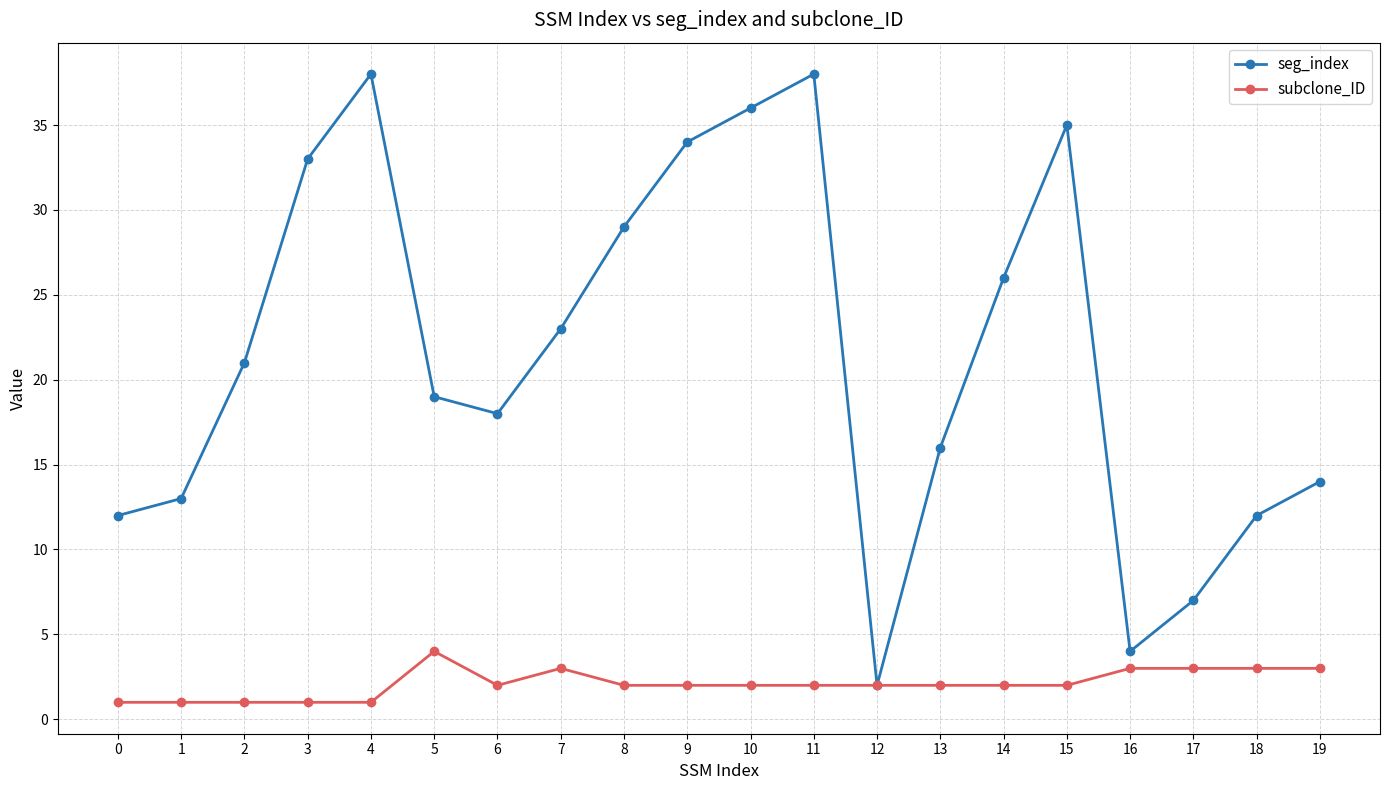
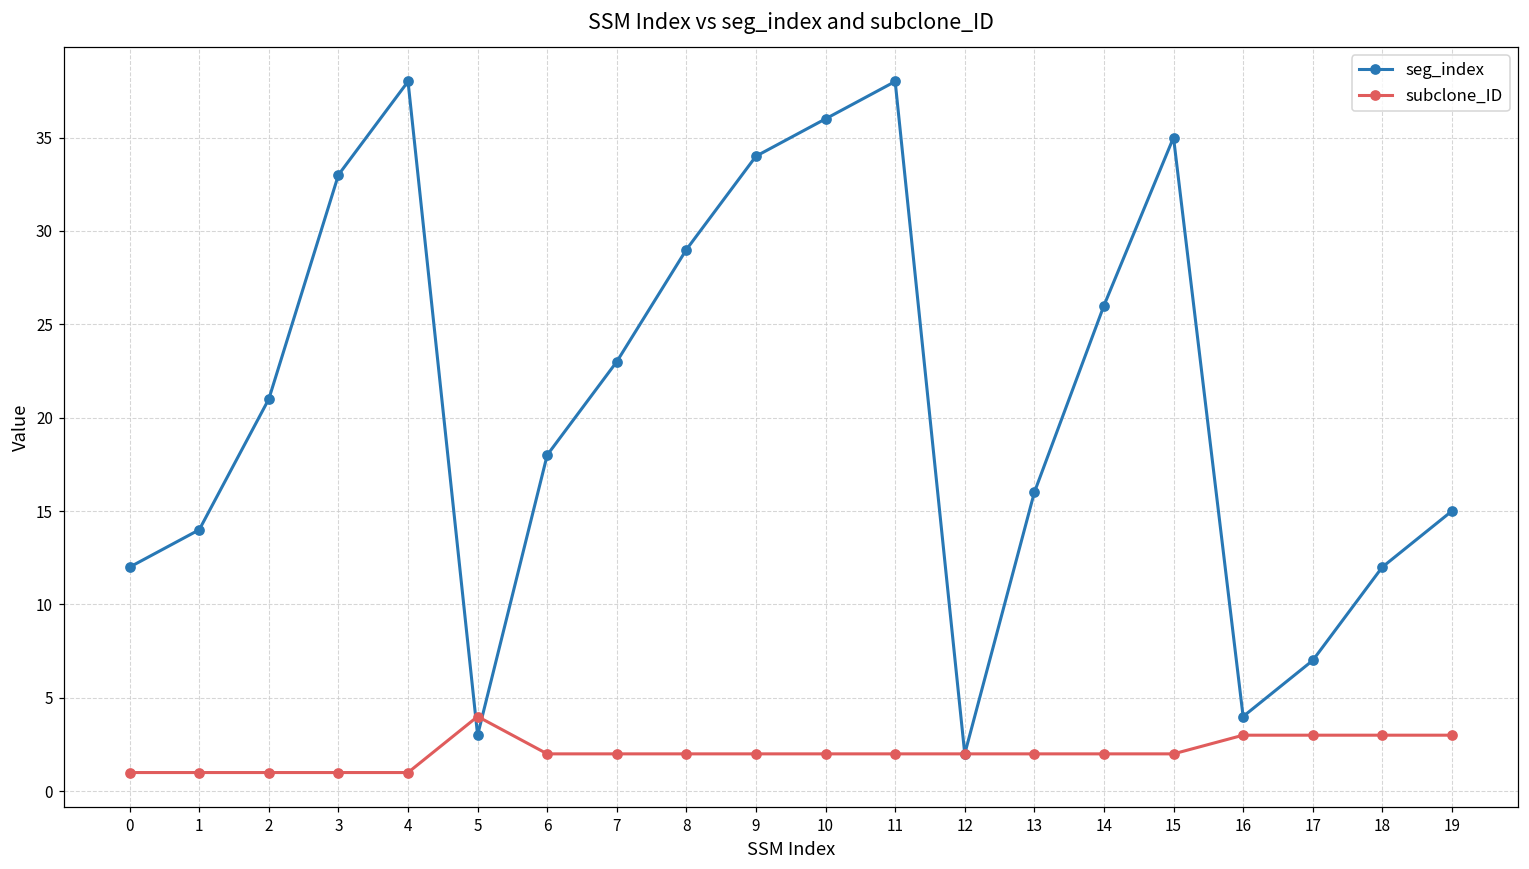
seg_index, 1: 13 -> 14
seg_index, 5: 19 -> 3
subclone_ID, 7: 3 -> 2
seg_index, 19: 14 -> 15
